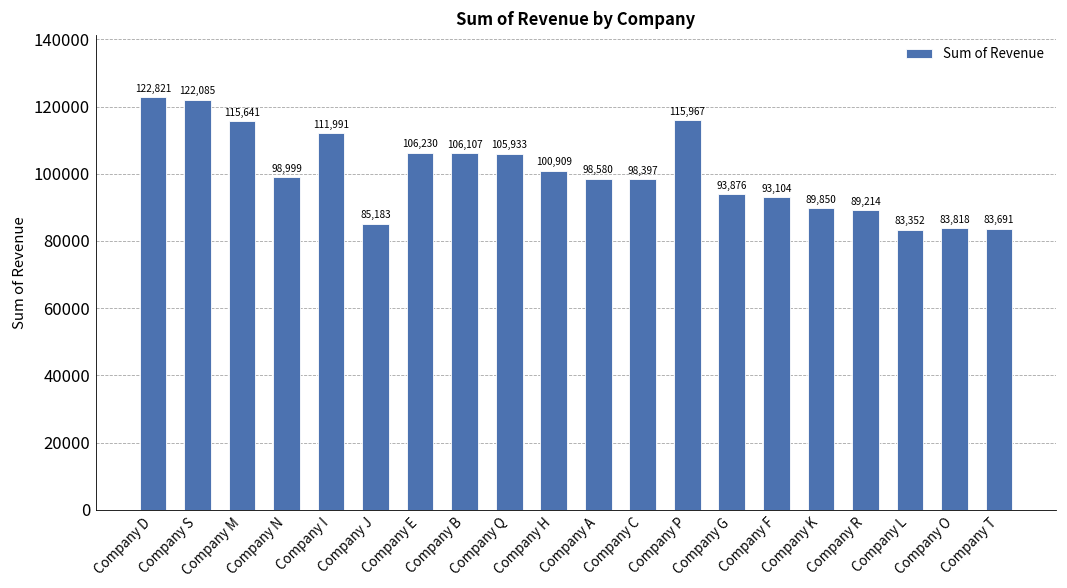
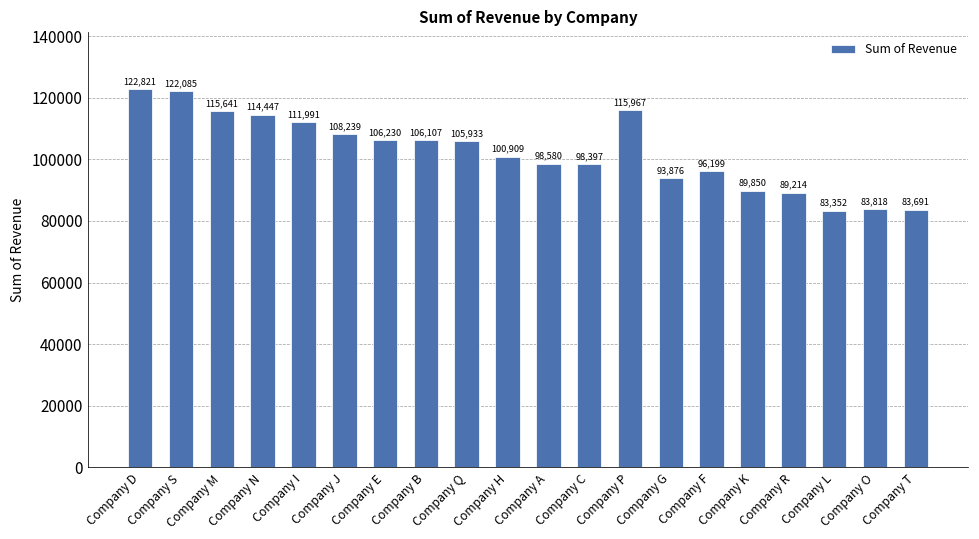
Company N: 98,999 -> 114,447
Company J: 85,183 -> 108,239
Company F: 93,104 -> 96,199
